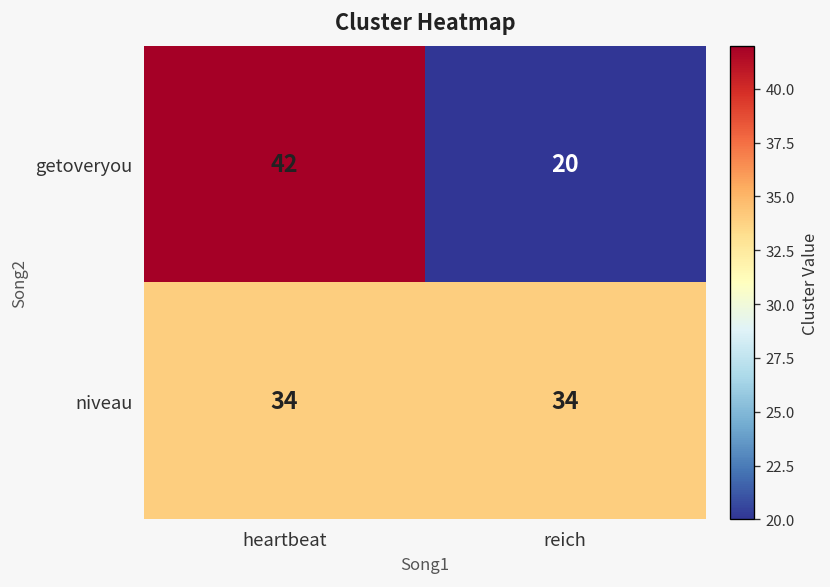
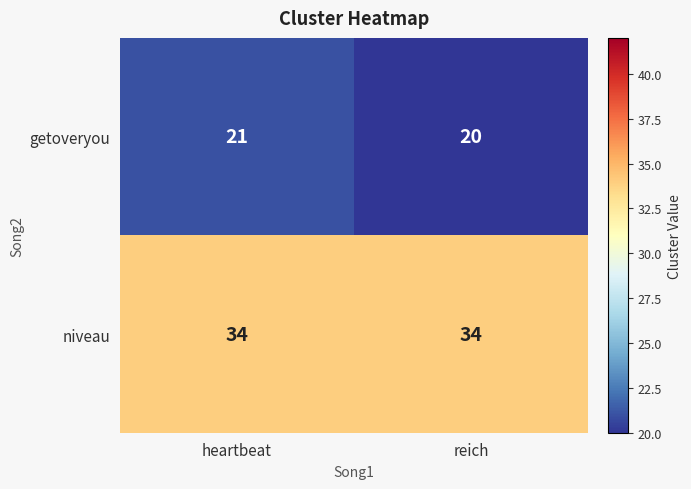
getoveryou, heartbeat: 42 -> 21
